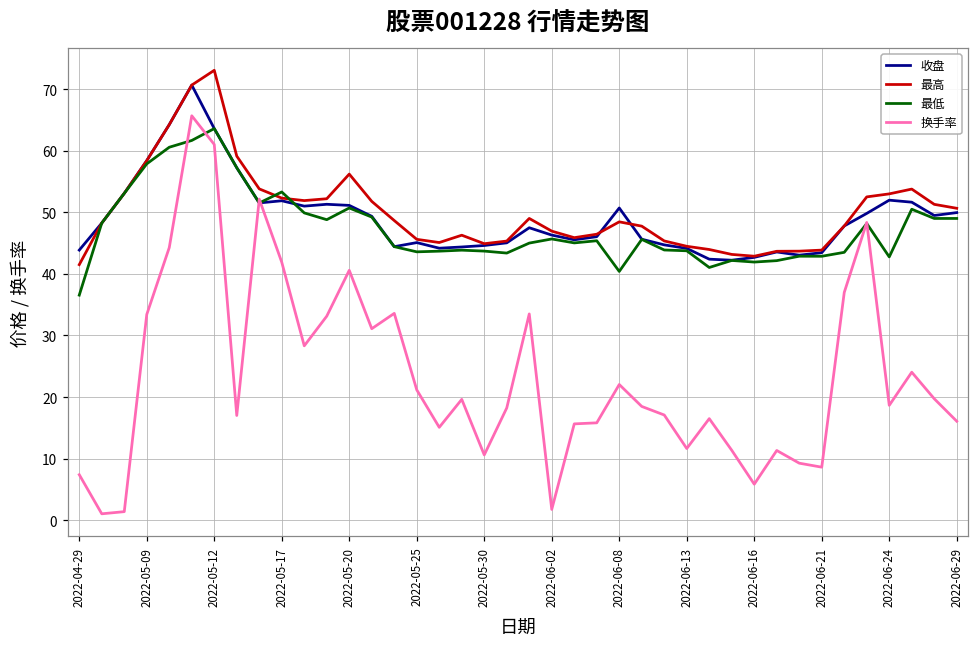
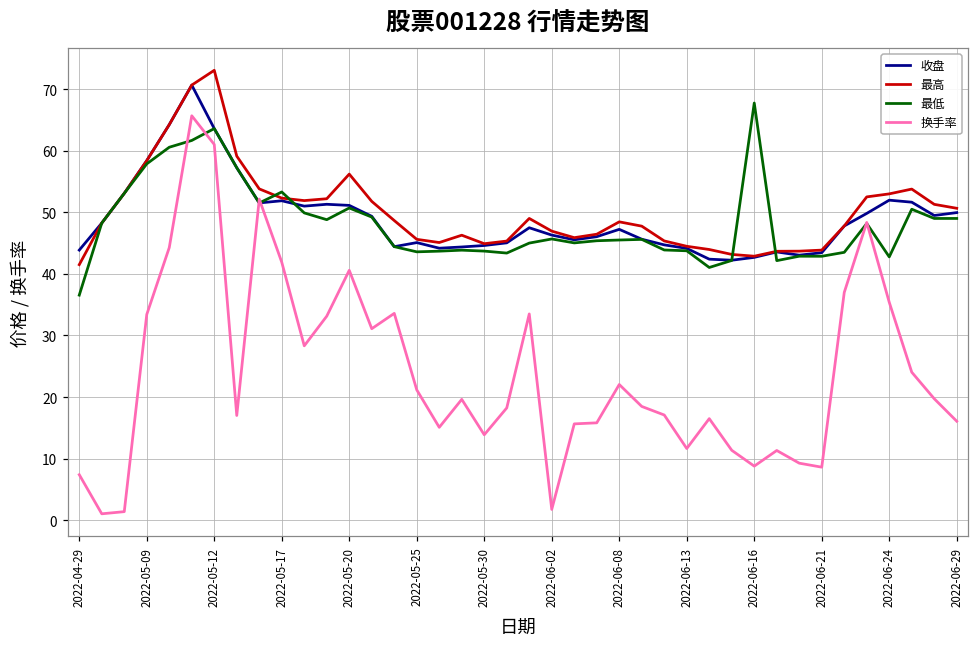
换手率, 2022-05-30: 11 -> 14
收盘, 2022-06-08: 51 -> 47
最低, 2022-06-08: 40 -> 46
最低, 2022-06-16: 42 -> 68
换手率, 2022-06-16: 6 -> 9
换手率, 2022-06-24: 19 -> 35
